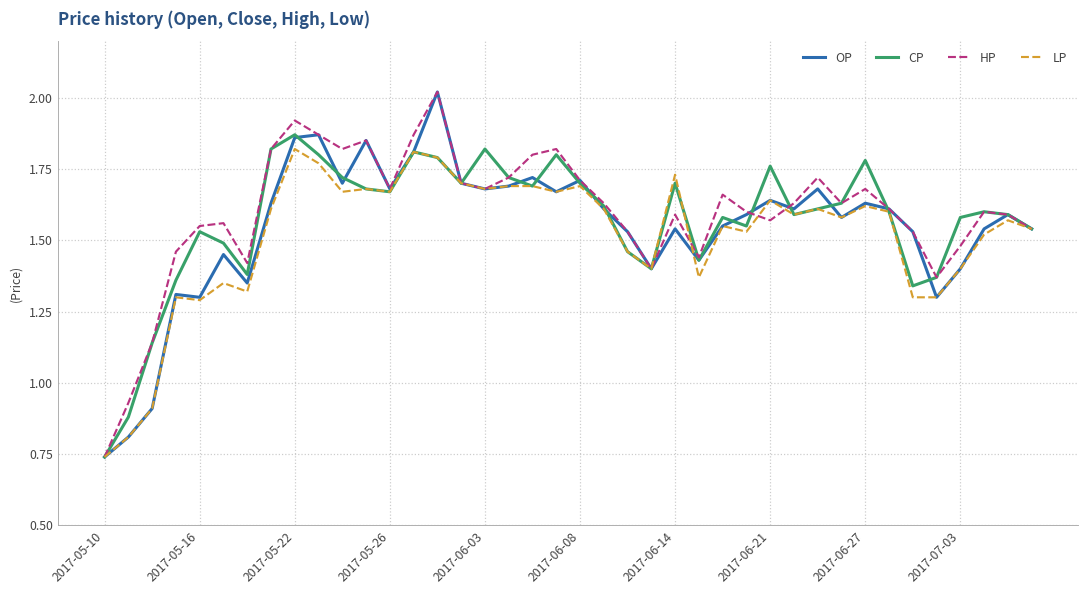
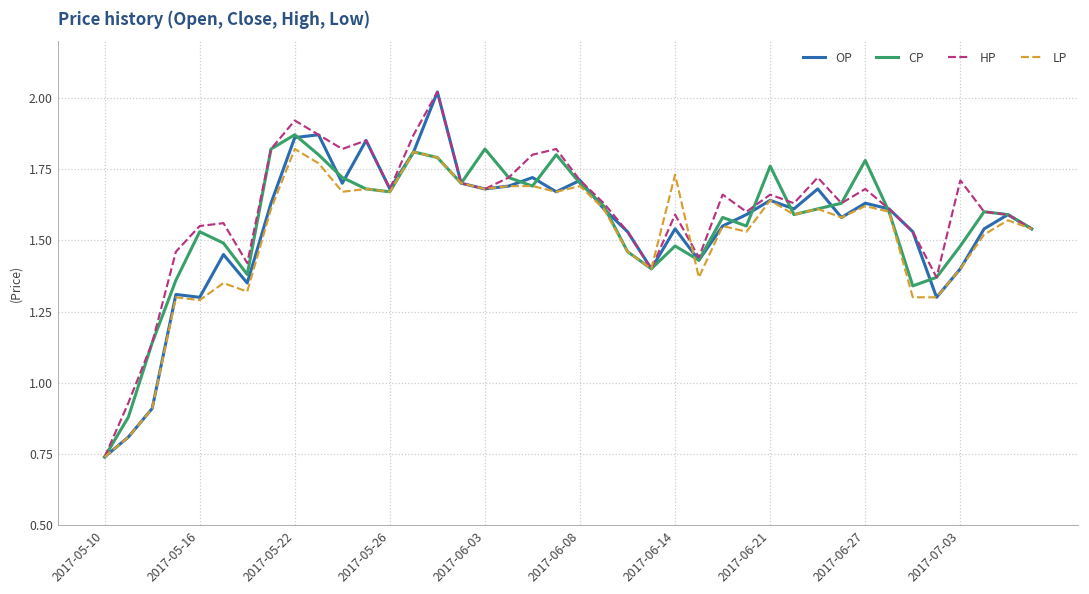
CP, 2017-06-14: 1.70 -> 1.48
HP, 2017-06-21: 1.57 -> 1.66
CP, 2017-07-03: 1.58 -> 1.48
HP, 2017-07-03: 1.48 -> 1.71
